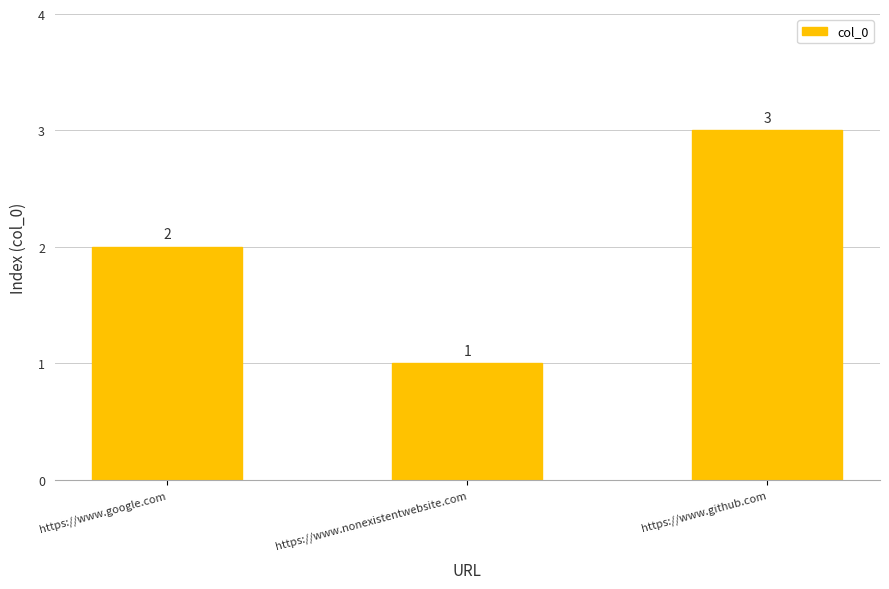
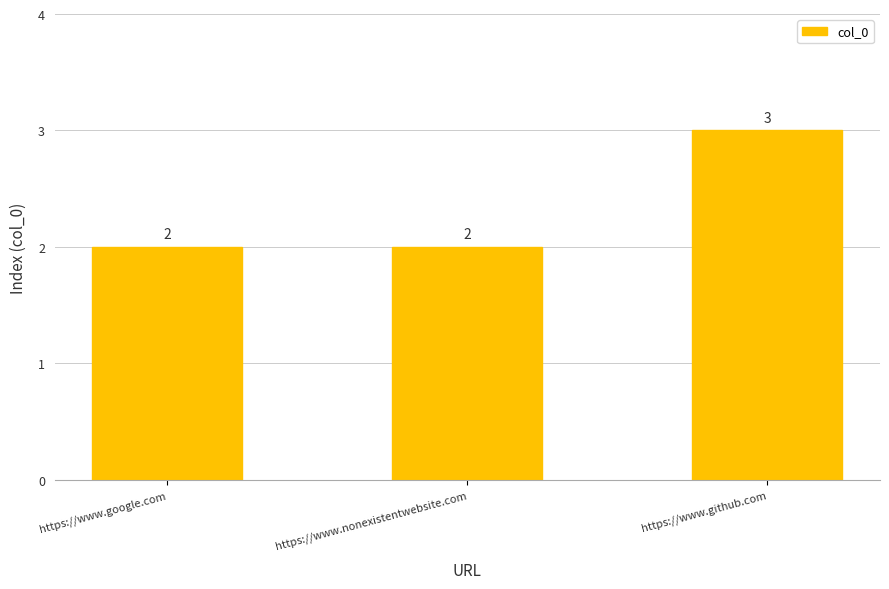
https://www.nonexistentwebsite.com: 1 -> 2
